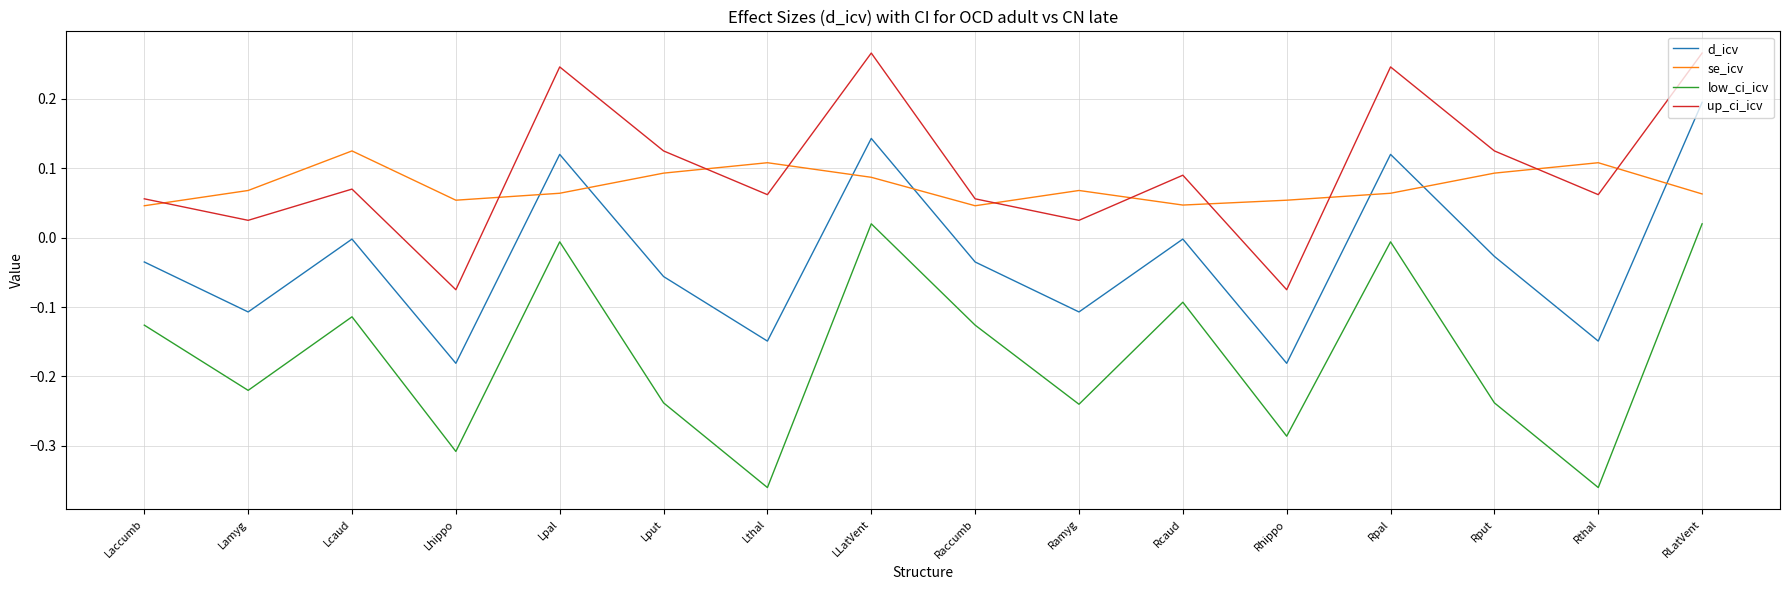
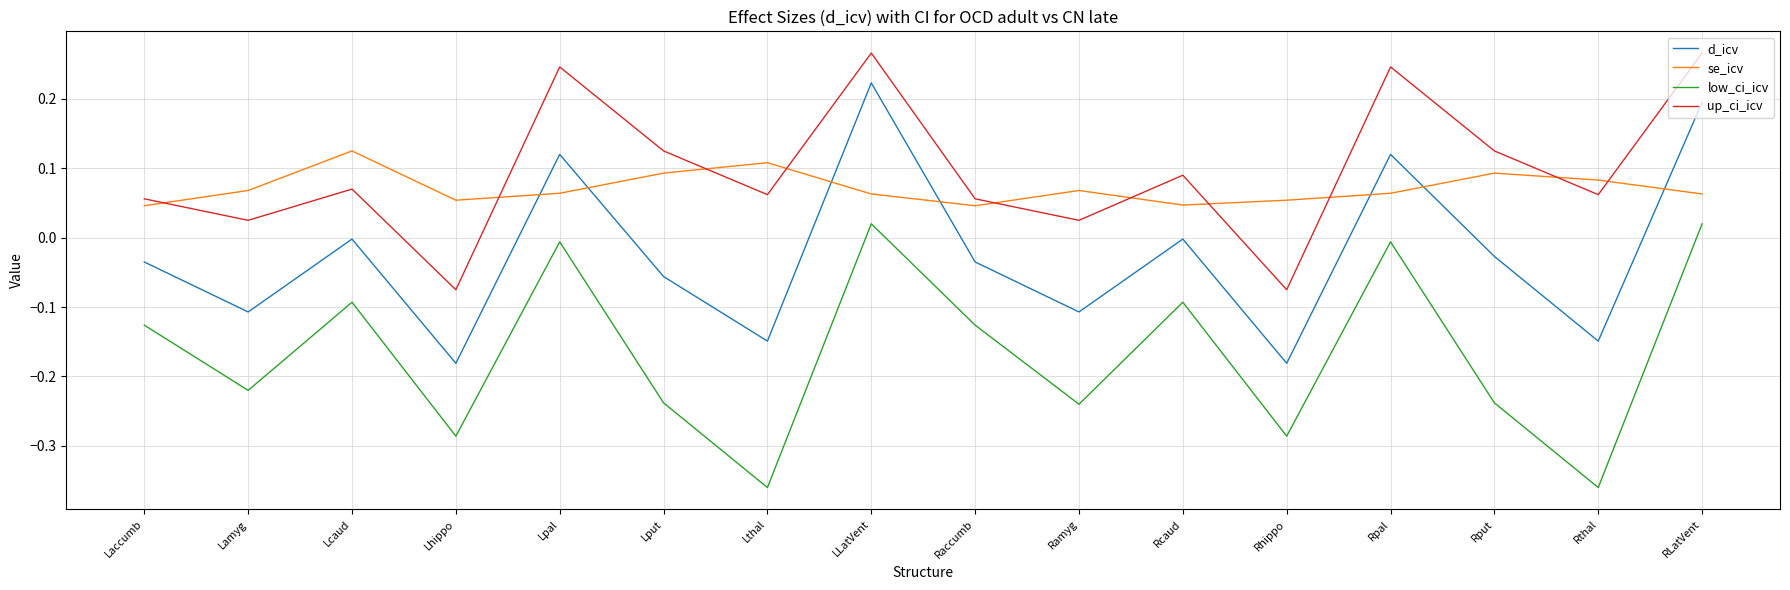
low_ci_icv, Lcaud: -0.11 -> -0.09
low_ci_icv, Lhippo: -0.31 -> -0.29
d_icv, LLatVent: 0.14 -> 0.22
se_icv, LLatVent: 0.09 -> 0.06
se_icv, Rthal: 0.11 -> 0.08
